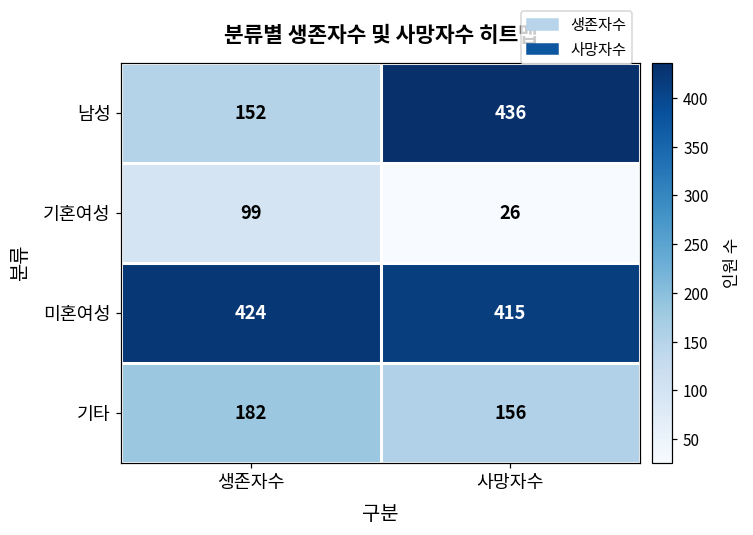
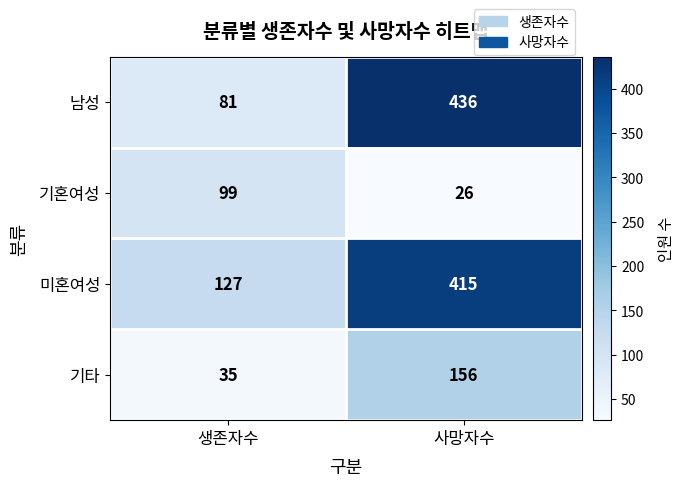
남성, 생존자수: 152 -> 81
미혼여성, 생존자수: 424 -> 127
기타, 생존자수: 182 -> 35
